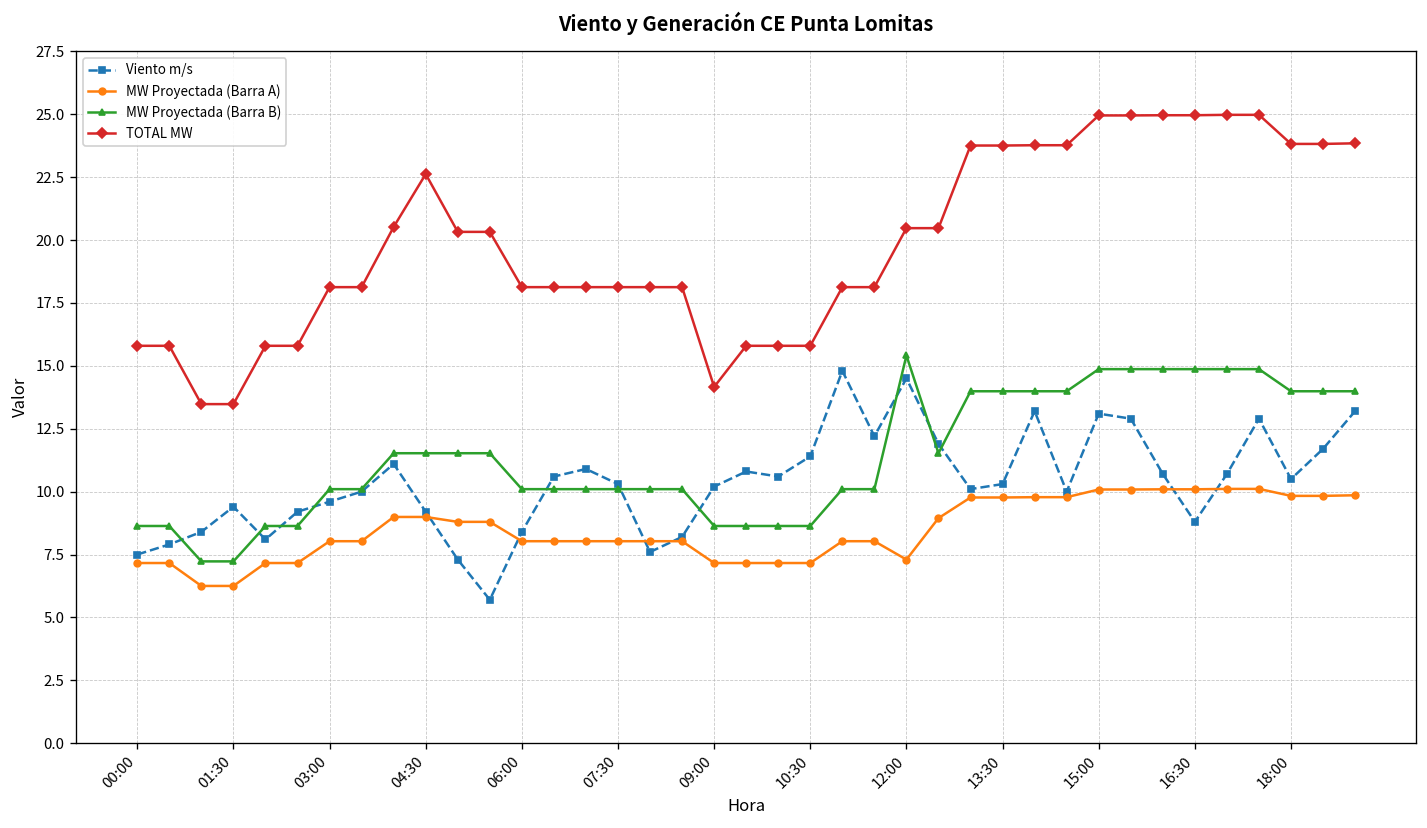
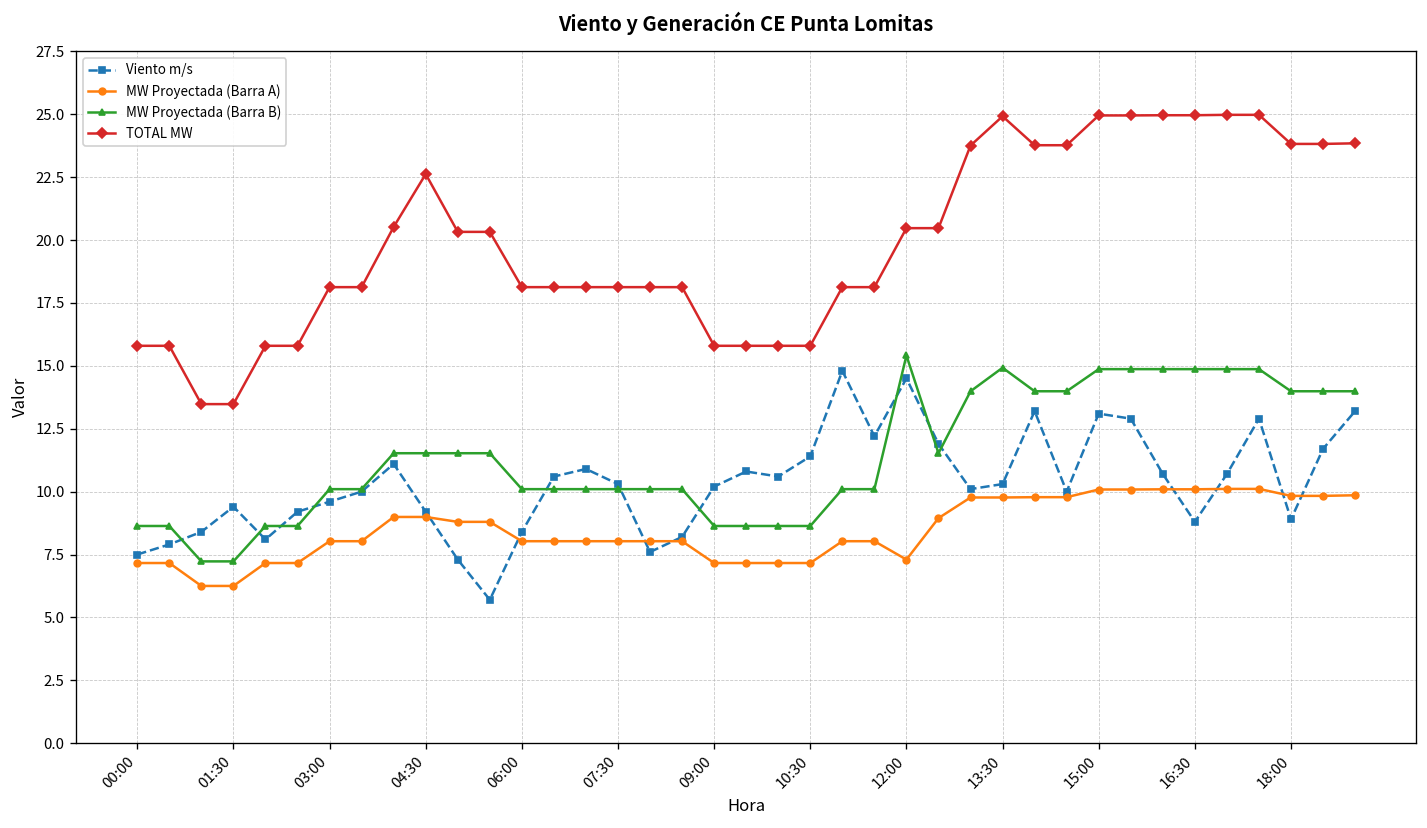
TOTAL MW, 09:00: 14.2 -> 15.8
MW Proyectada (Barra B), 13:30: 14.0 -> 14.9
TOTAL MW, 13:30: 23.8 -> 24.9
Viento m/s, 18:00: 10.5 -> 8.9
